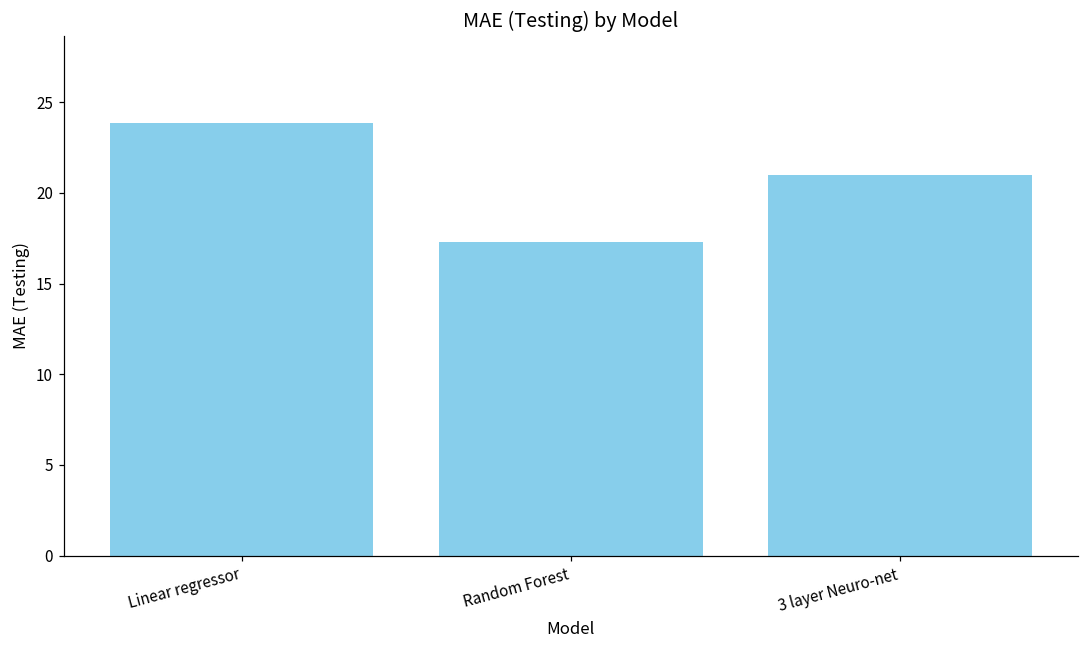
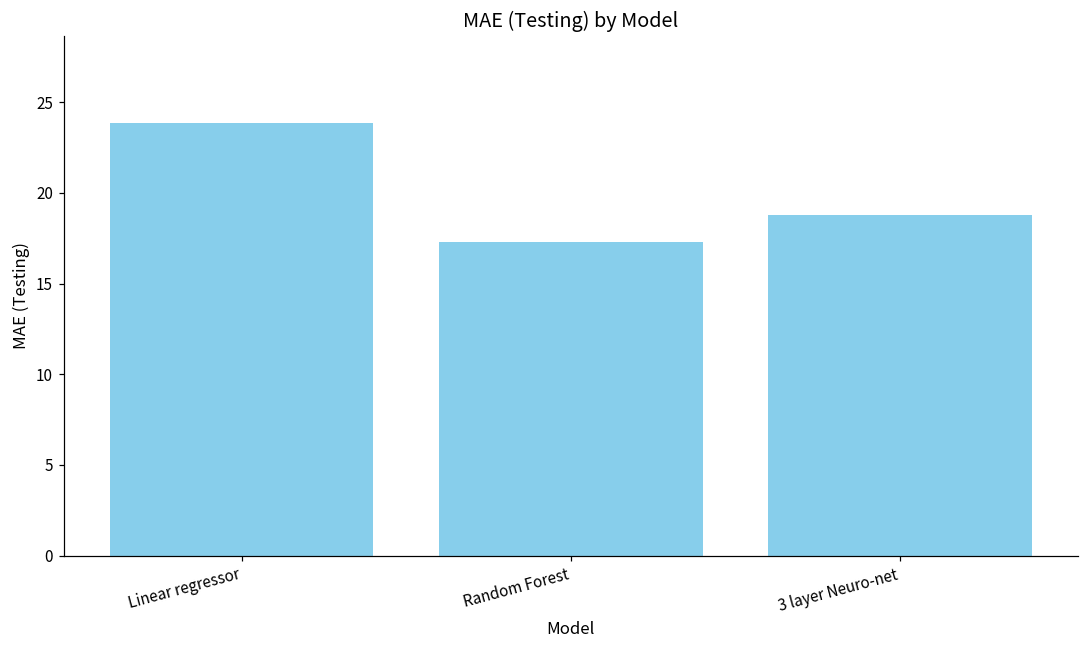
3 layer Neuro-net: 21.0 -> 18.8
